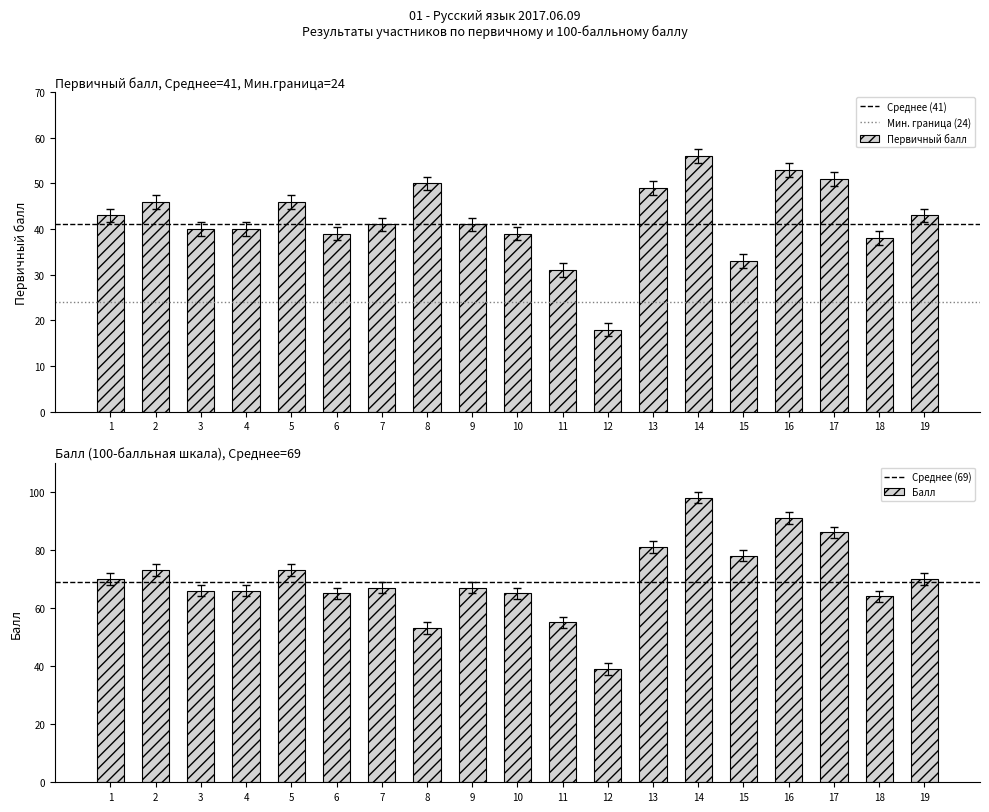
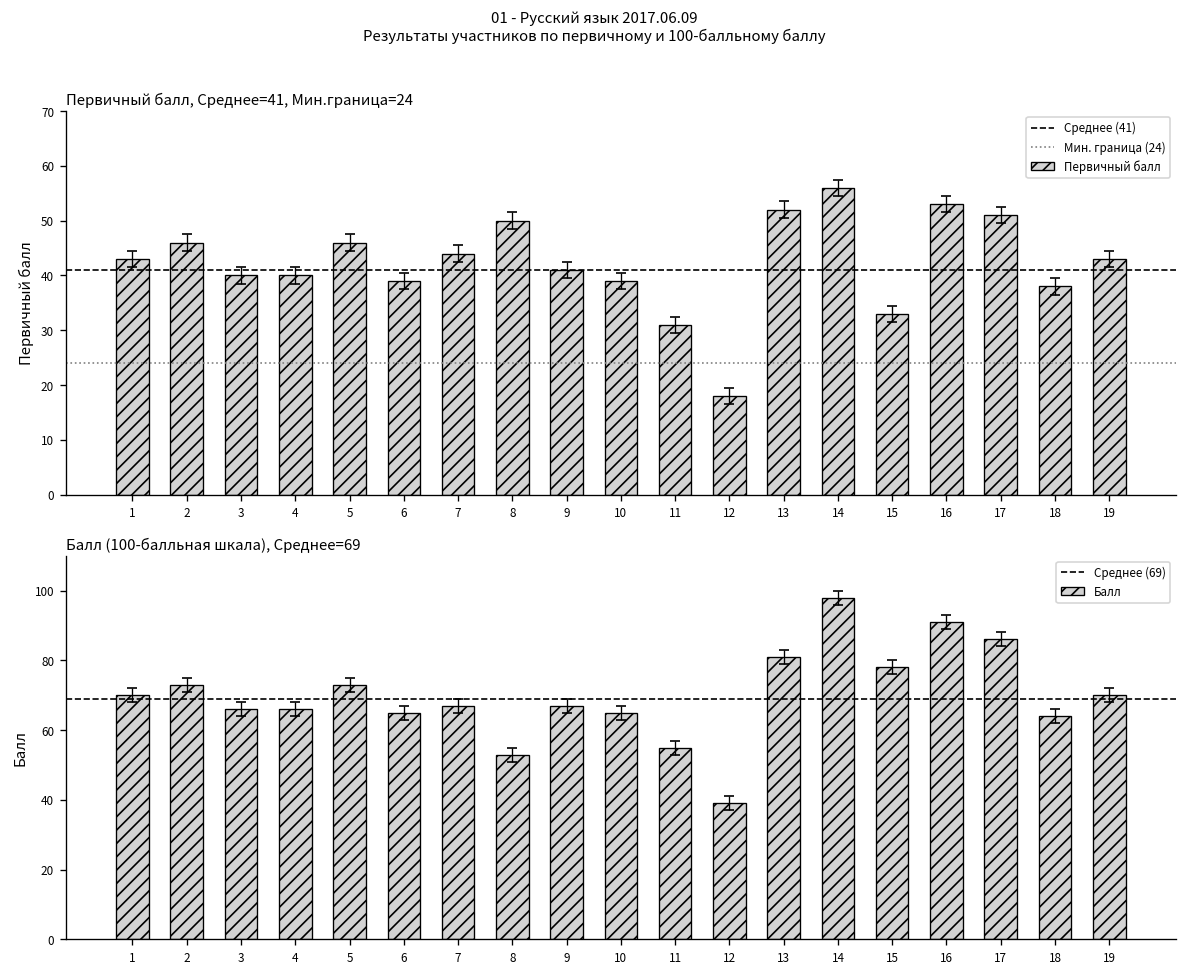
Первичный балл, Среднее=41, Мин.граница=24, Первичный балл, 7: 41 -> 44
Первичный балл, Среднее=41, Мин.граница=24, Первичный балл, 13: 49 -> 52
